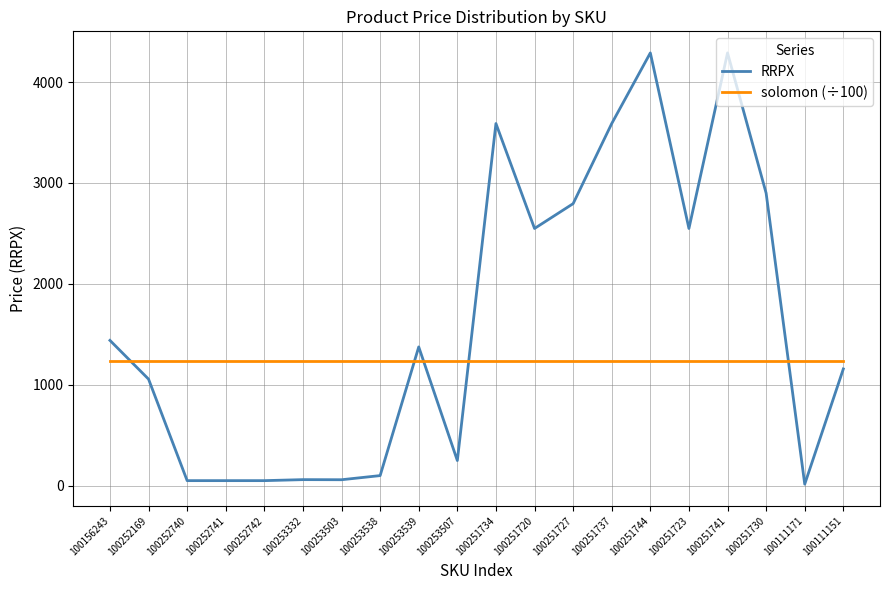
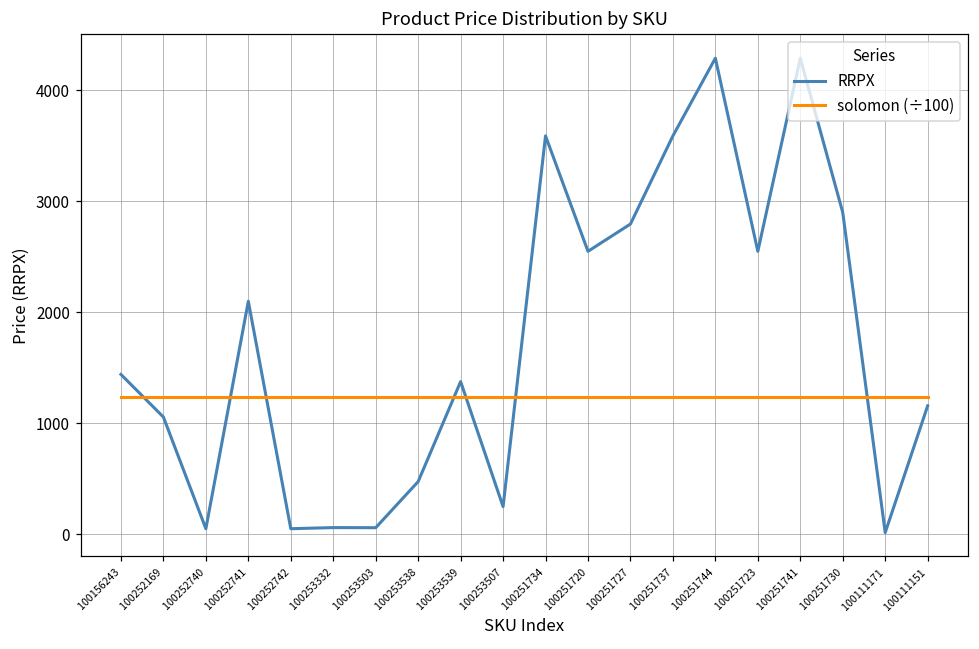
RRPX, 100252741: 50 -> 2100
RRPX, 100253538: 100 -> 470
